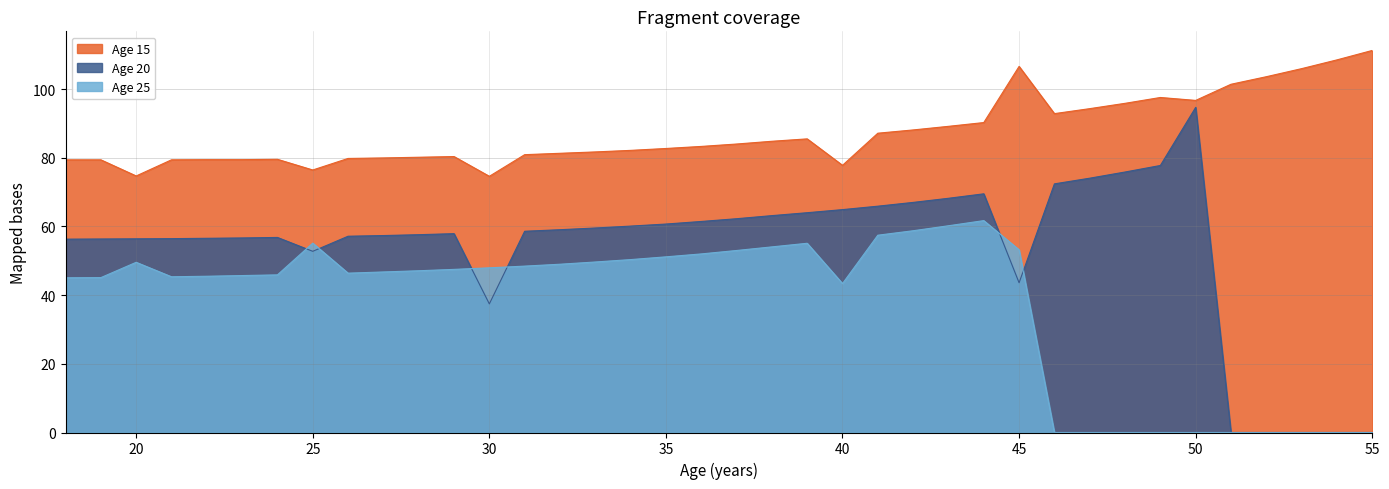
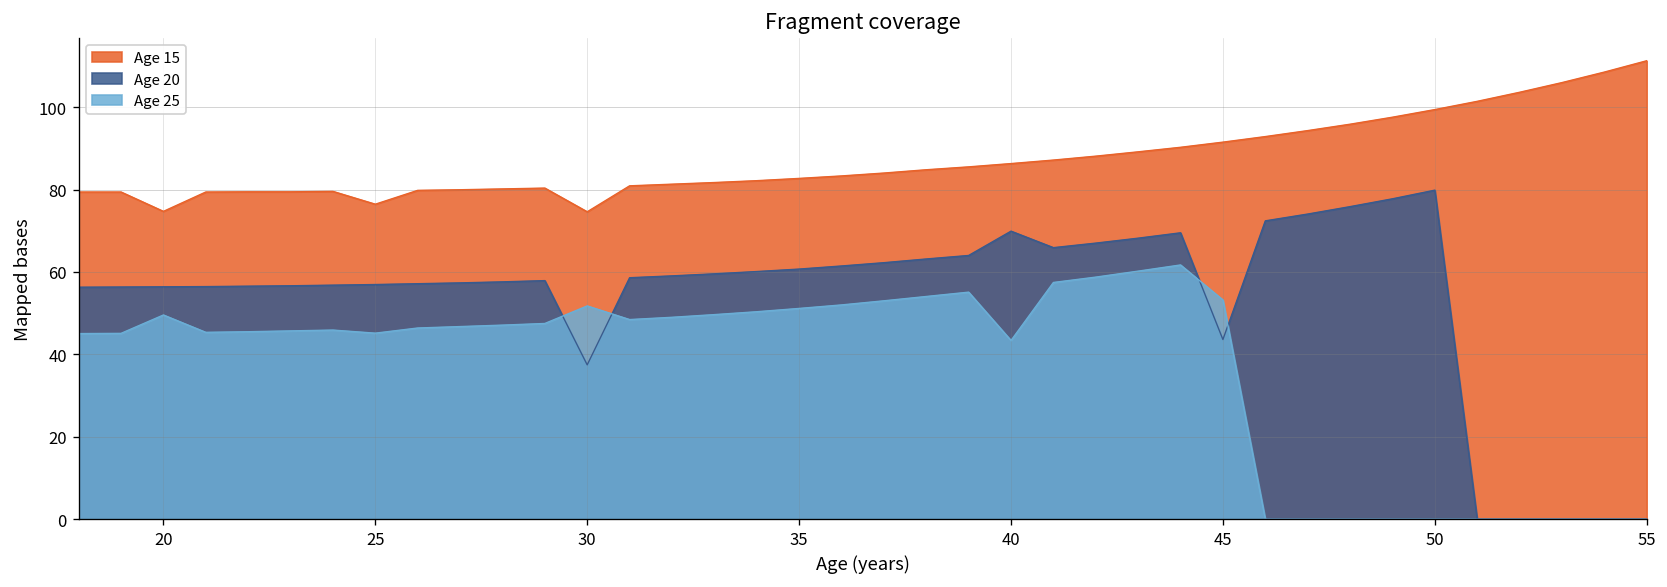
Age 20, 25: 53 -> 57
Age 25, 25: 55 -> 45
Age 25, 30: 48 -> 52
Age 15, 40: 78 -> 86
Age 20, 40: 65 -> 70
Age 15, 45: 107 -> 92
Age 15, 50: 97 -> 99
Age 20, 50: 95 -> 80
